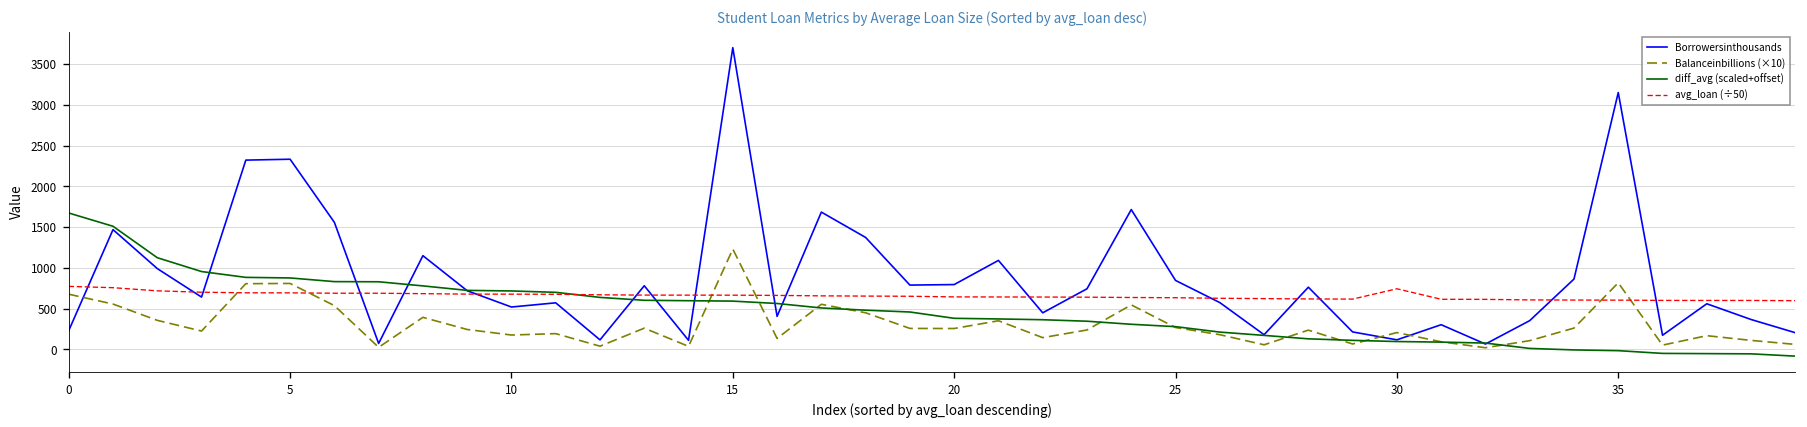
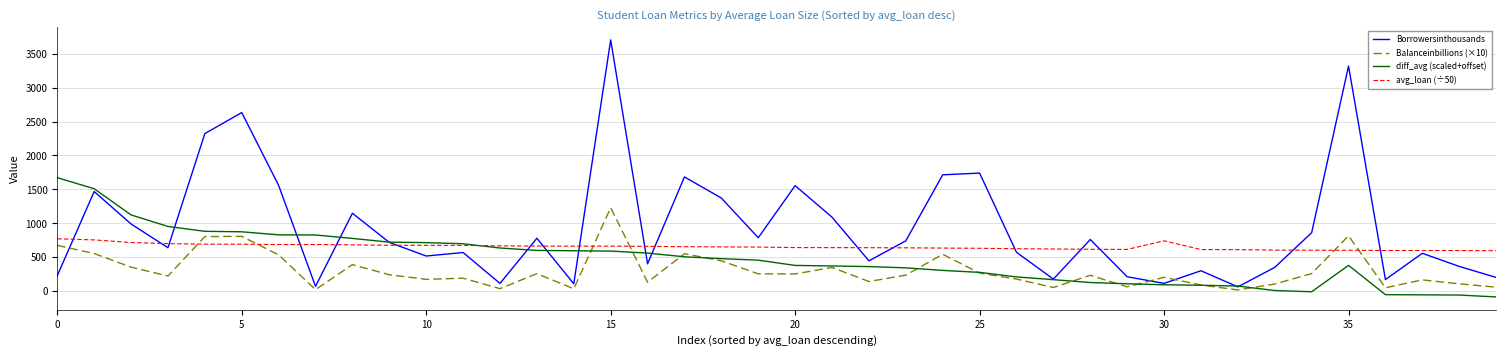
Borrowersinthousands, 5: 2300 -> 2600
Borrowersinthousands, 20: 800 -> 1600
Borrowersinthousands, 25: 800 -> 1700
Borrowersinthousands, 35: 3200 -> 3300
diff_avg (scaled+offset), 35: 0 -> 400
